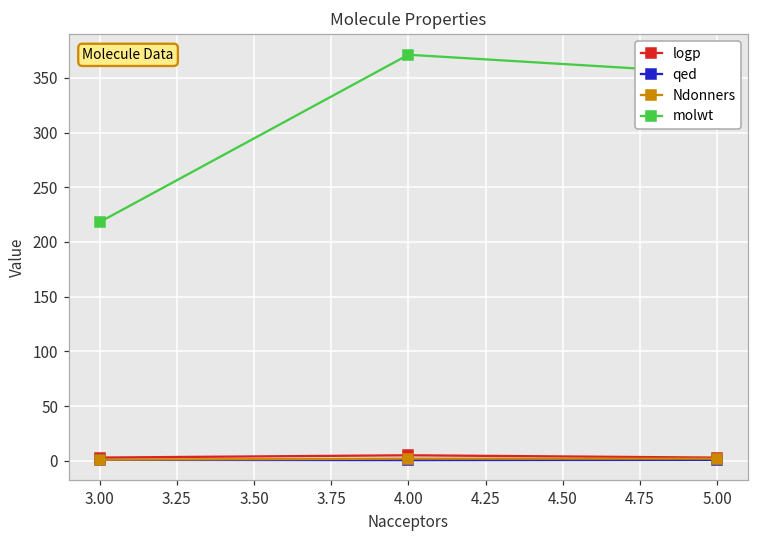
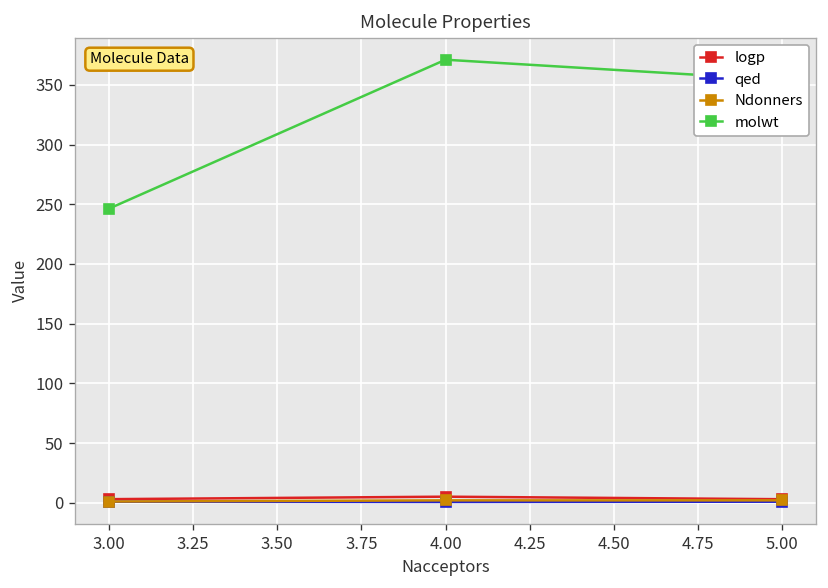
molwt, 3.00: 220 -> 250
